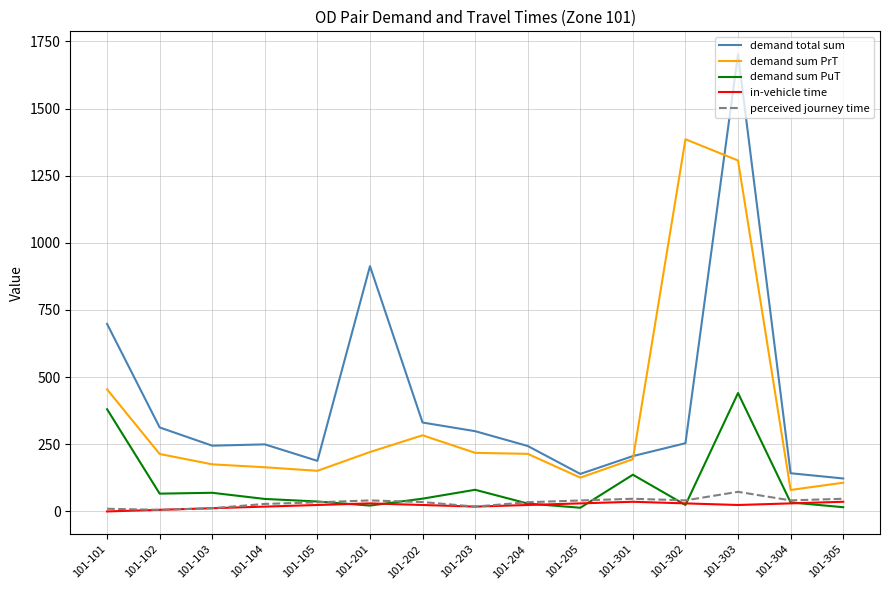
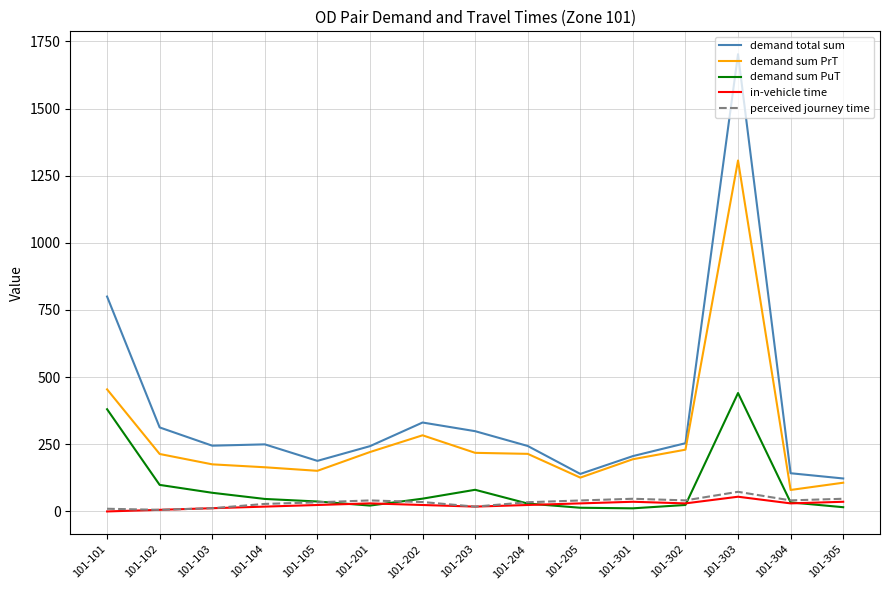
demand total sum, 101-101: 700 -> 800
demand sum PuT, 101-102: 70 -> 100
demand total sum, 101-201: 910 -> 240
demand sum PuT, 101-301: 140 -> 10
demand sum PrT, 101-302: 1390 -> 230
in-vehicle time, 101-303: 20 -> 50
